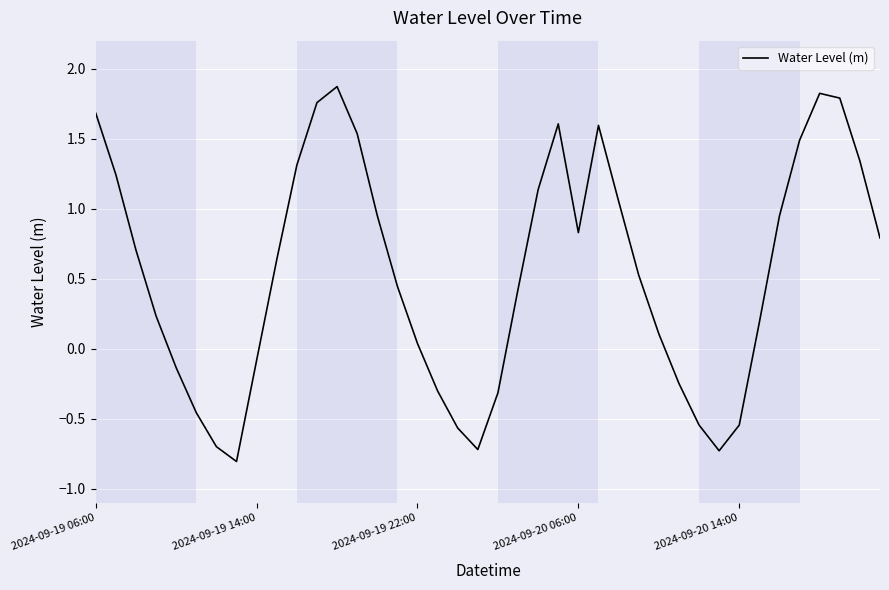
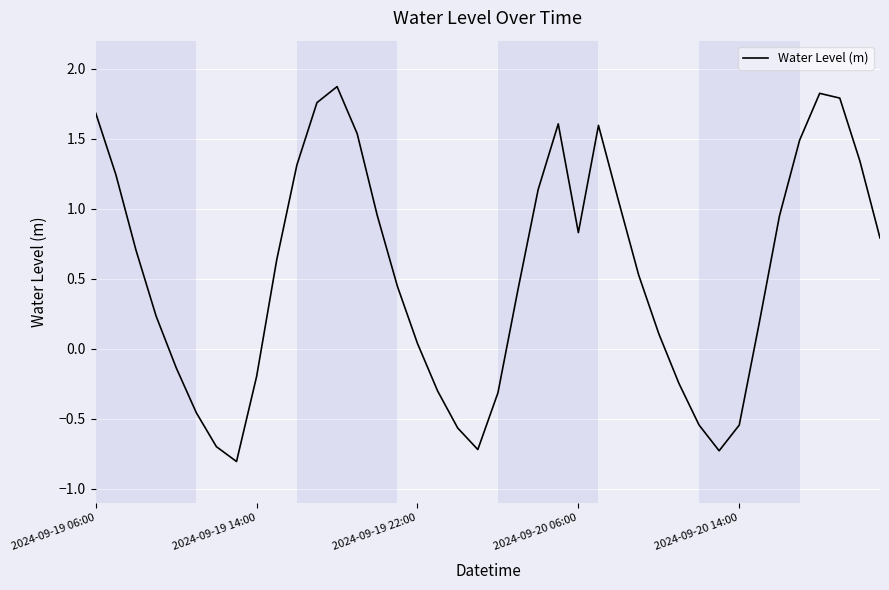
2024-09-19 14:00: -0.08 -> -0.20
